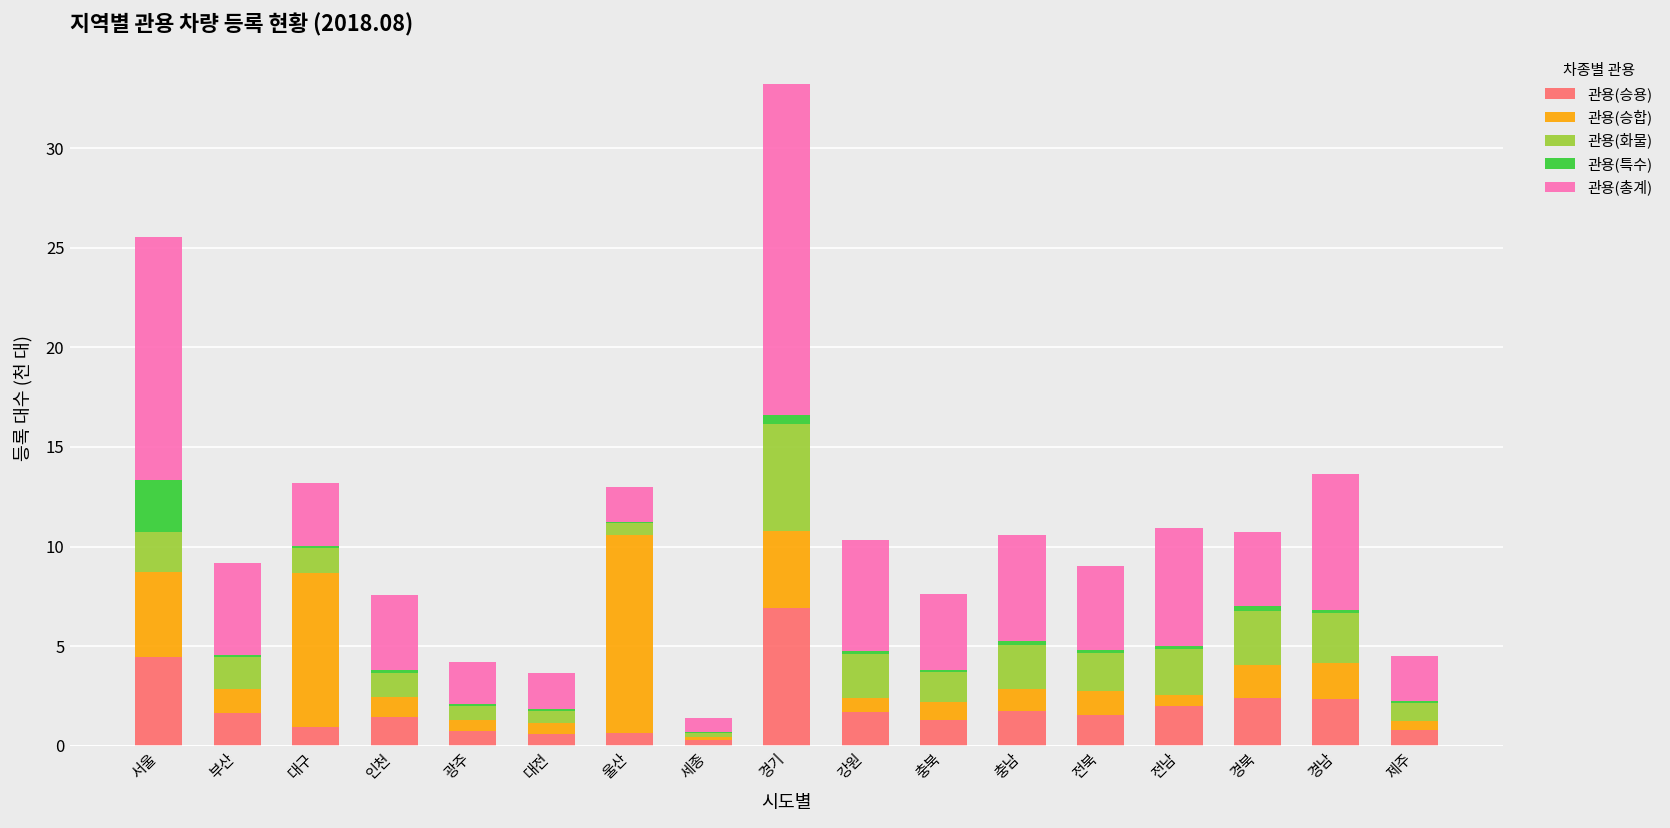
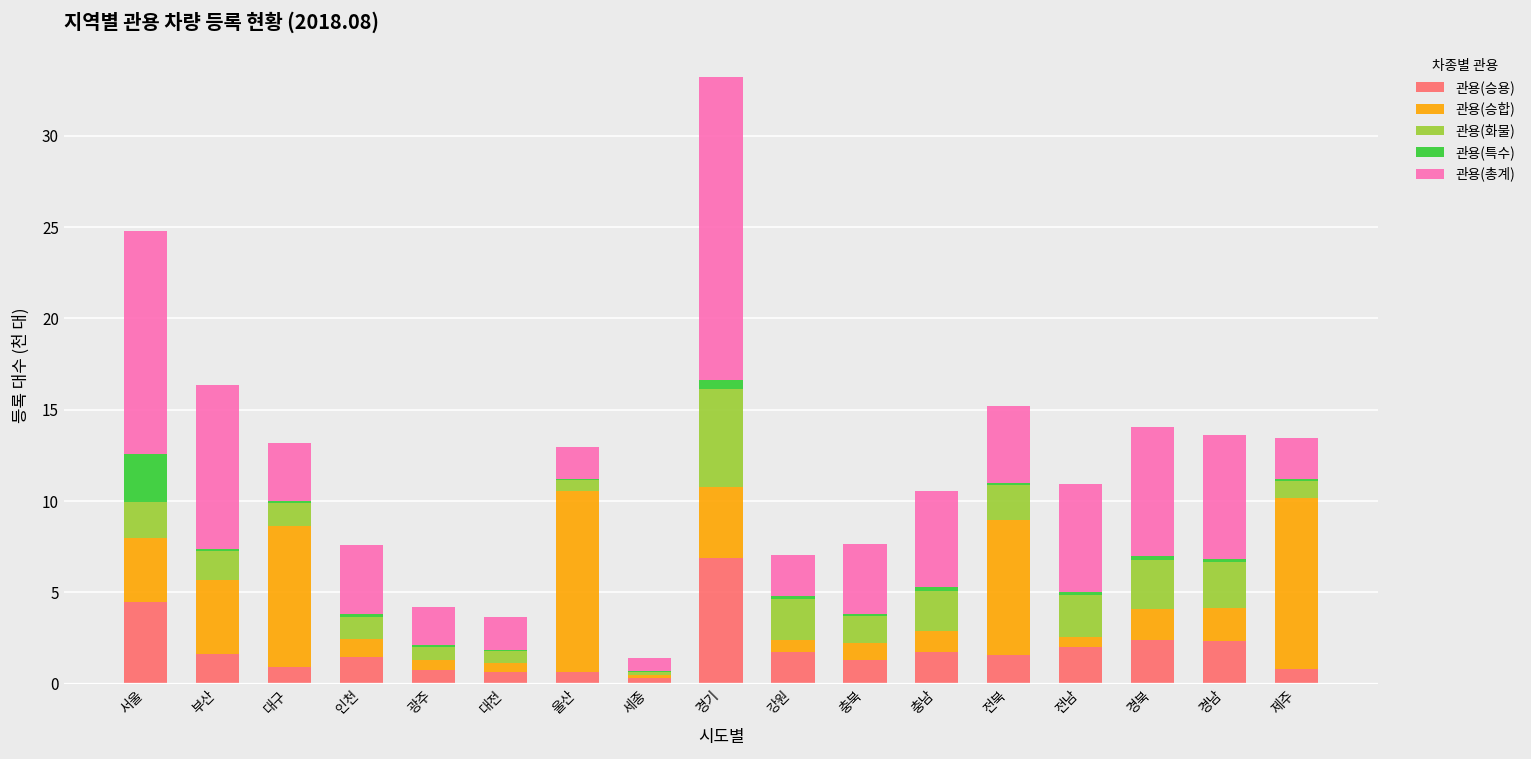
관용(승합), 서울: 4.3 -> 3.5
관용(승합), 부산: 1.2 -> 4.0
관용(총계), 부산: 4.6 -> 8.9
관용(총계), 강원: 5.5 -> 2.3
관용(승합), 전북: 1.2 -> 7.4
관용(총계), 경북: 3.7 -> 7.0
관용(승합), 제주: 0.4 -> 9.4
